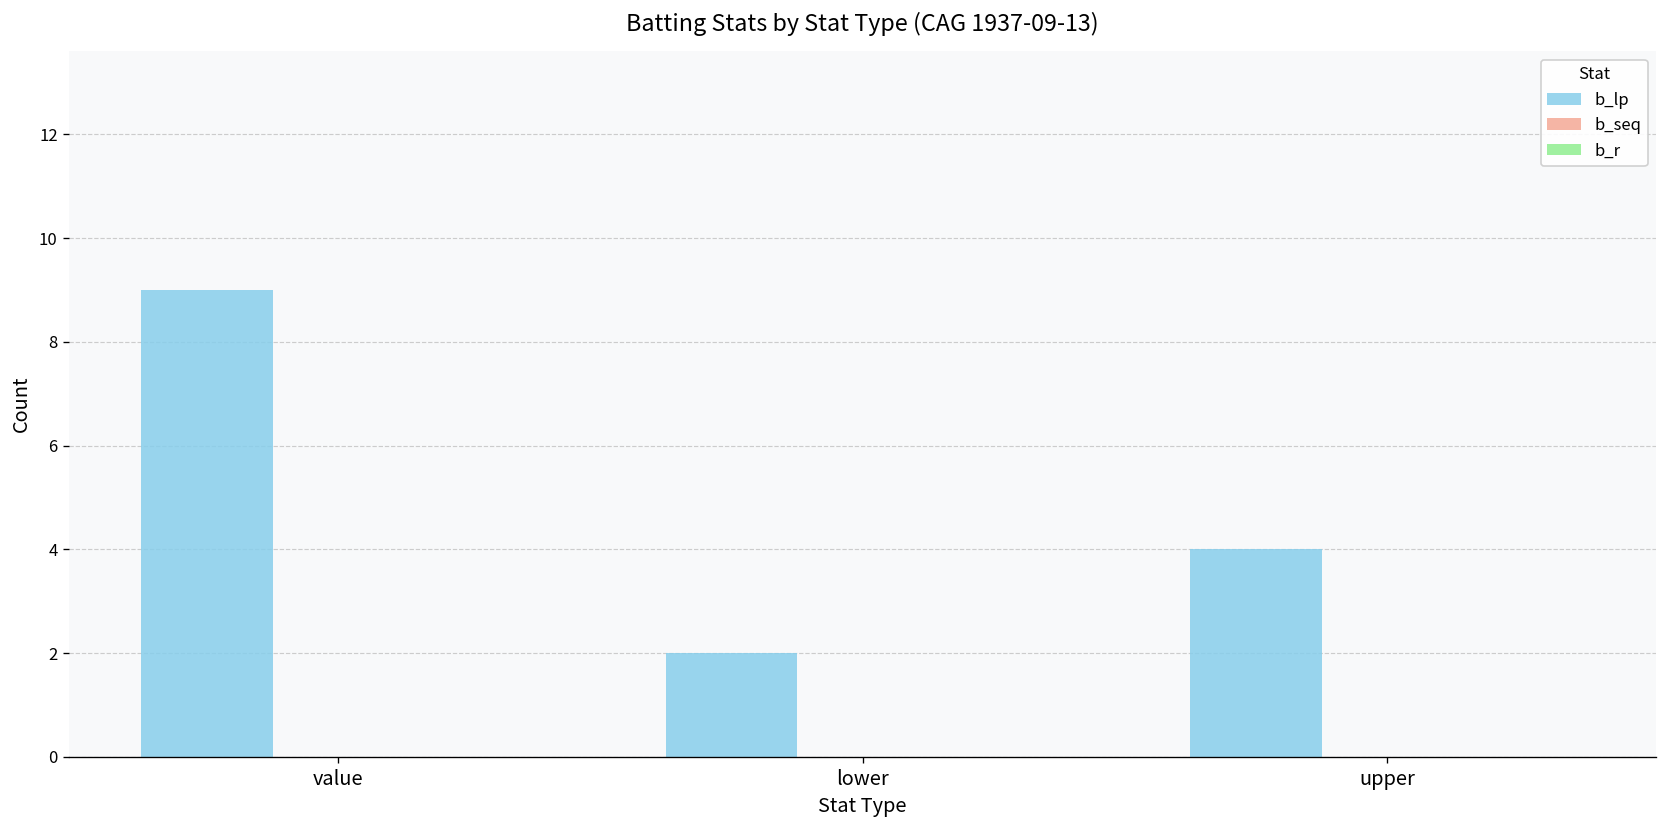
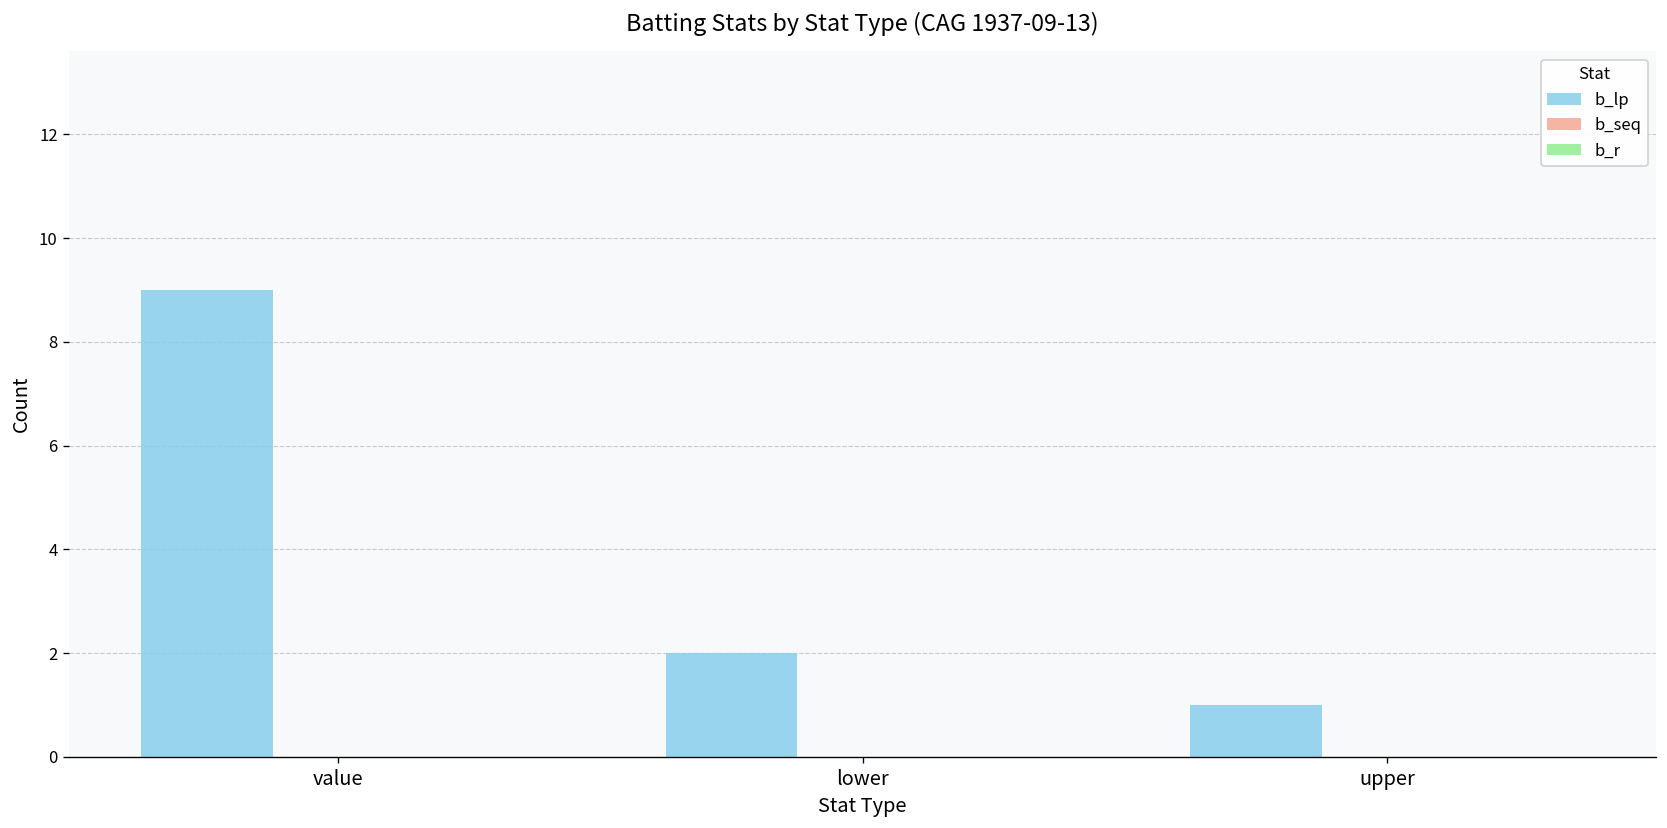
b_lp, upper: 4 -> 1
